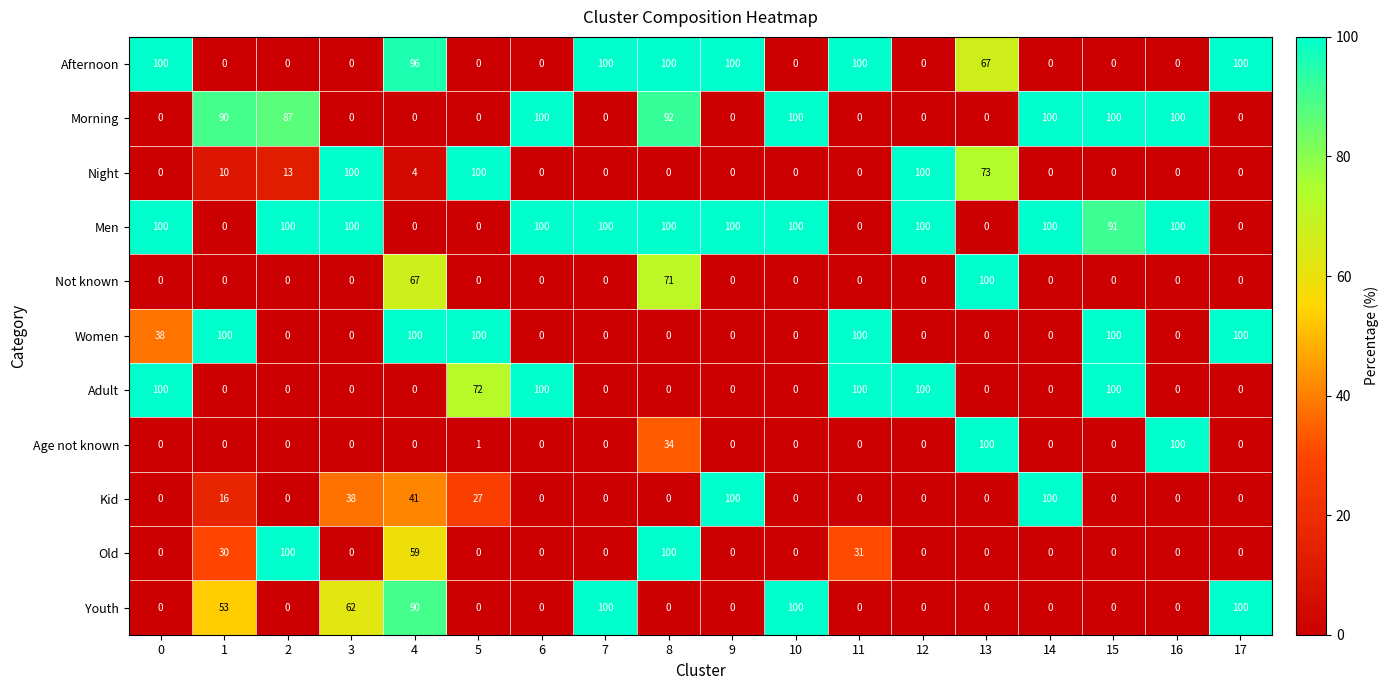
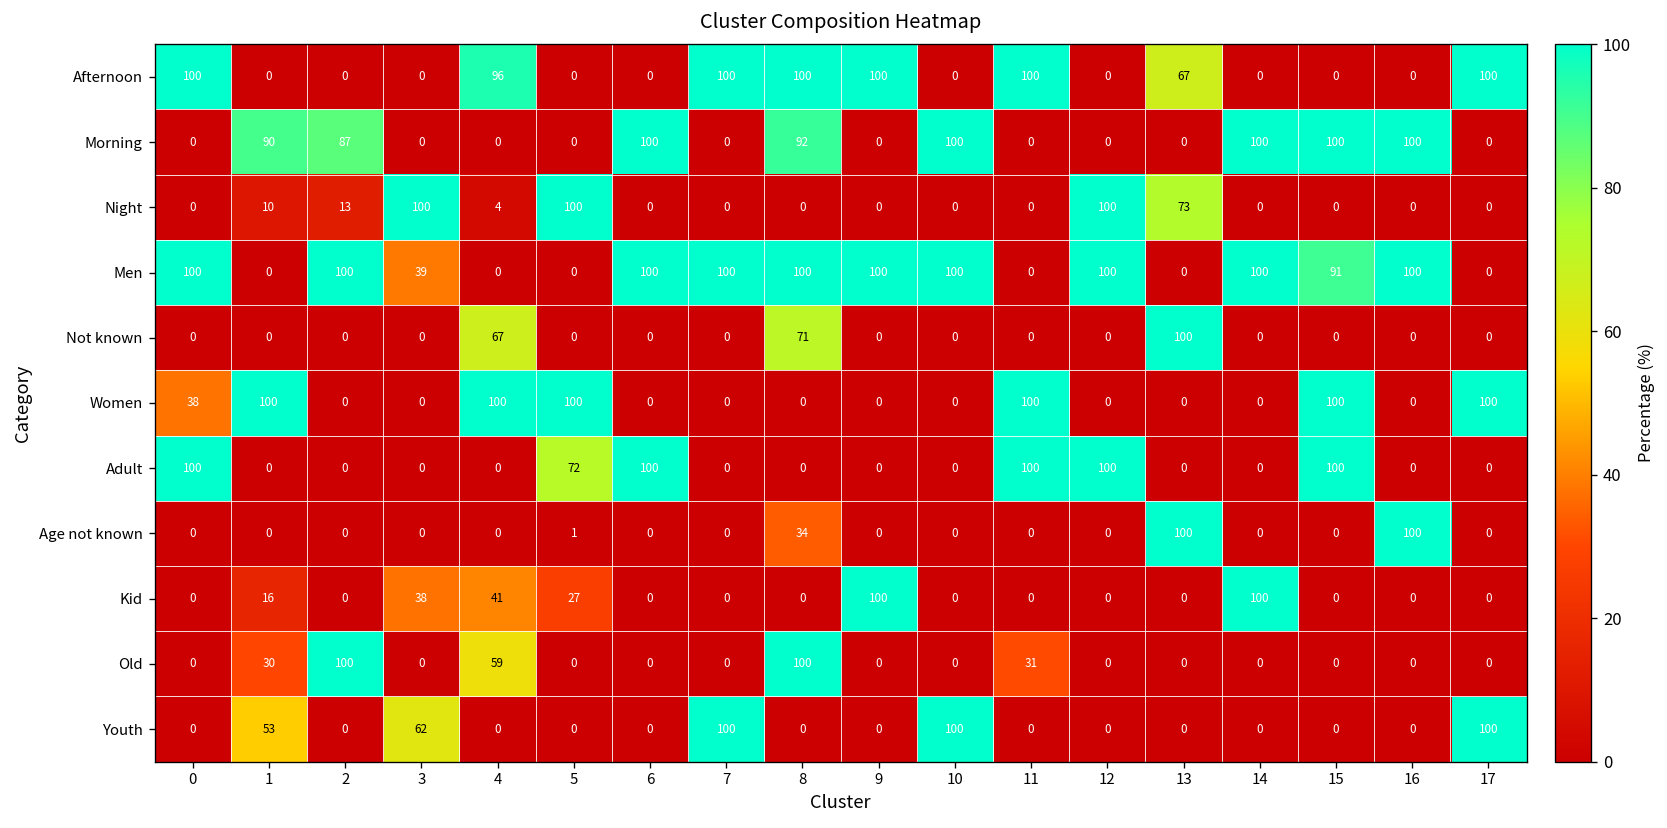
Men, 3: 100 -> 39
Youth, 4: 90 -> 0
